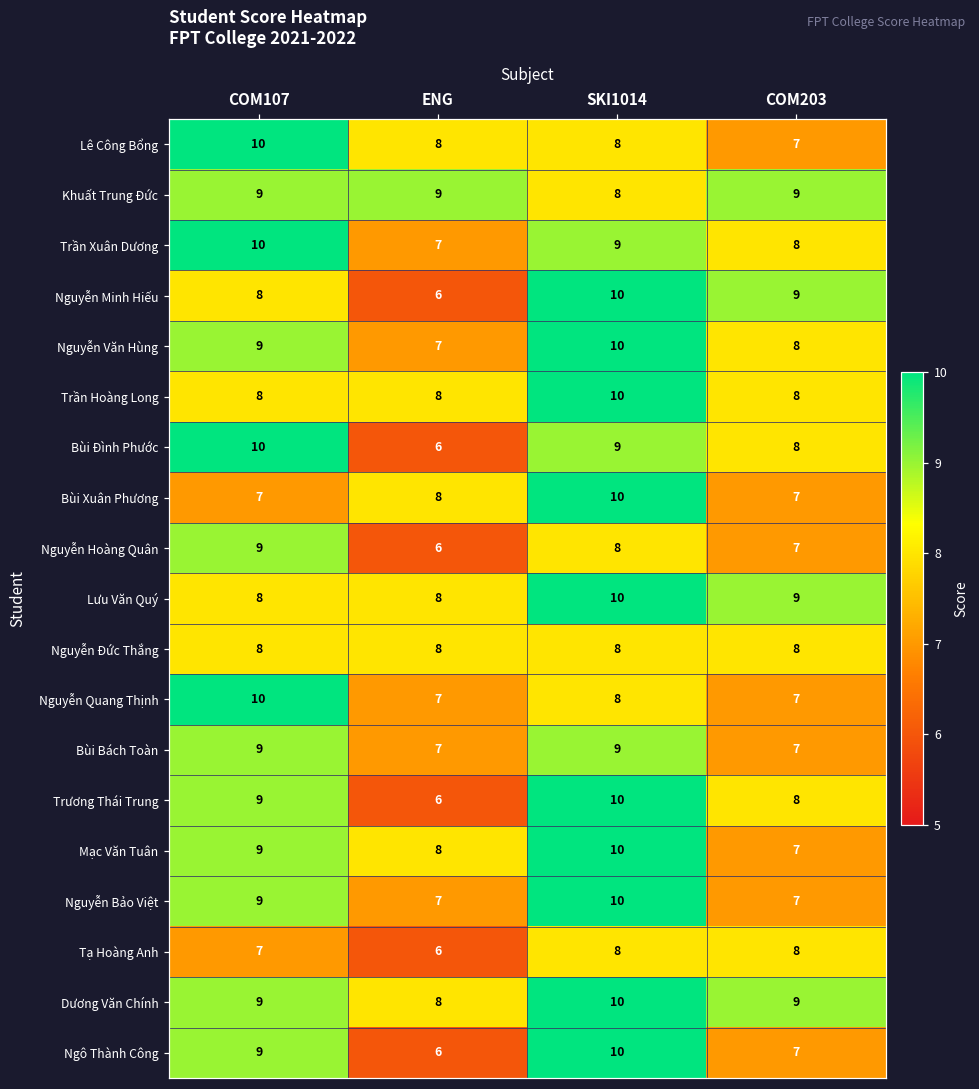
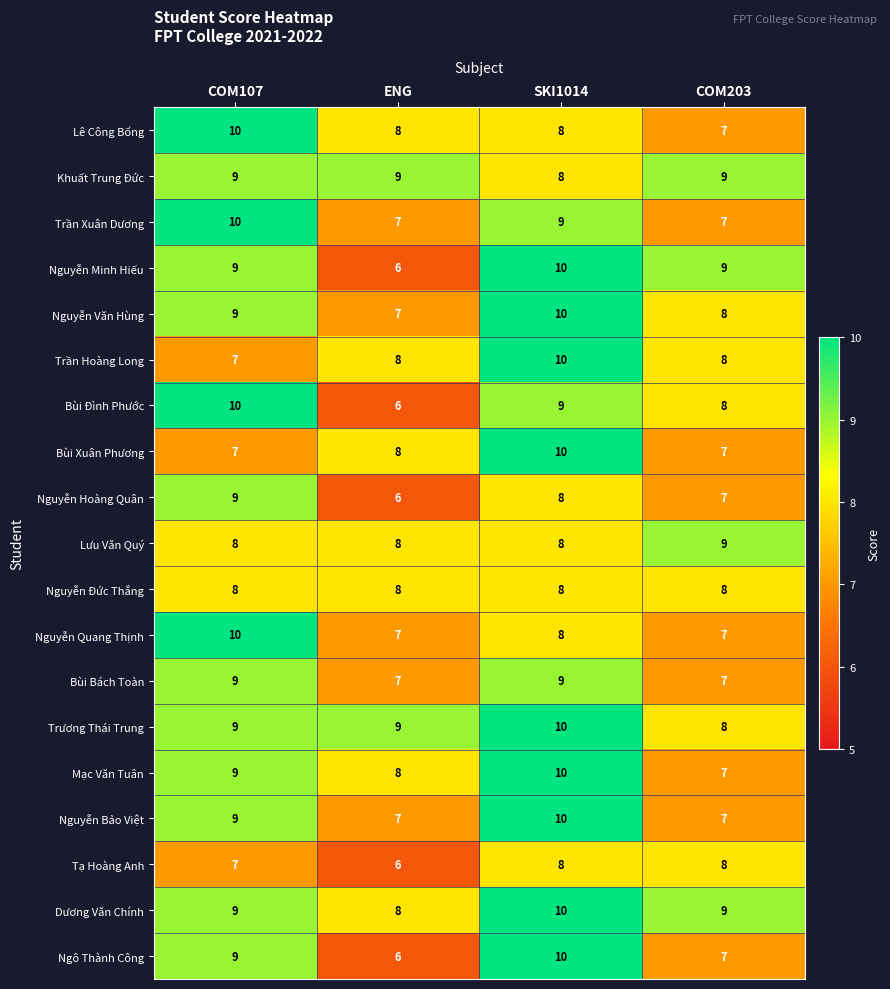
Trần Xuân Dương, COM203: 8 -> 7
Nguyễn Minh Hiếu, COM107: 8 -> 9
Trần Hoàng Long, COM107: 8 -> 7
Lưu Văn Quý, SKI1014: 10 -> 8
Trương Thái Trung, ENG: 6 -> 9
